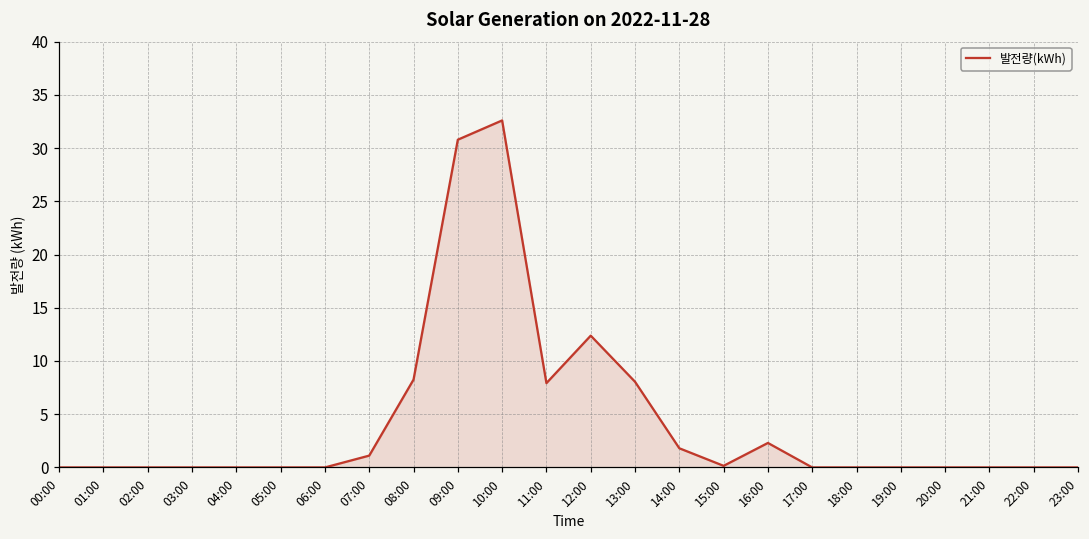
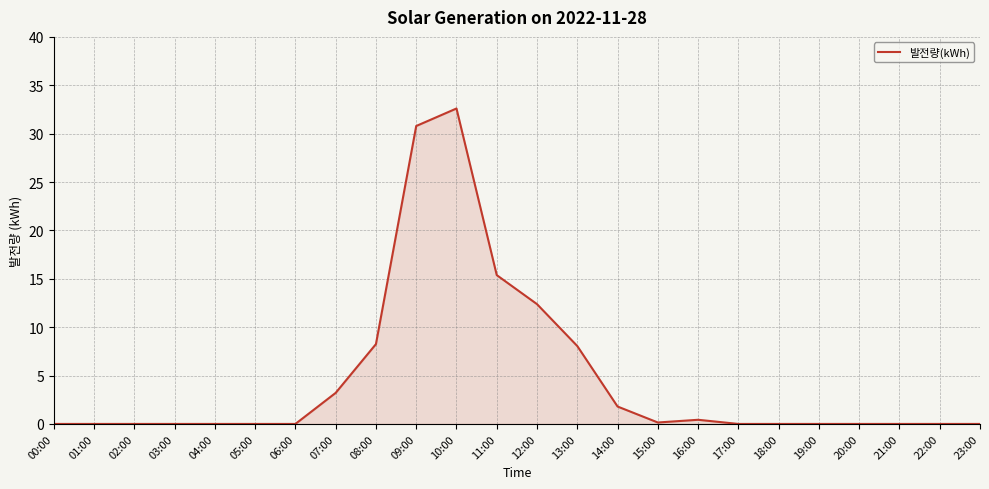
07:00: 1 -> 3
11:00: 8 -> 15
16:00: 2 -> 0
